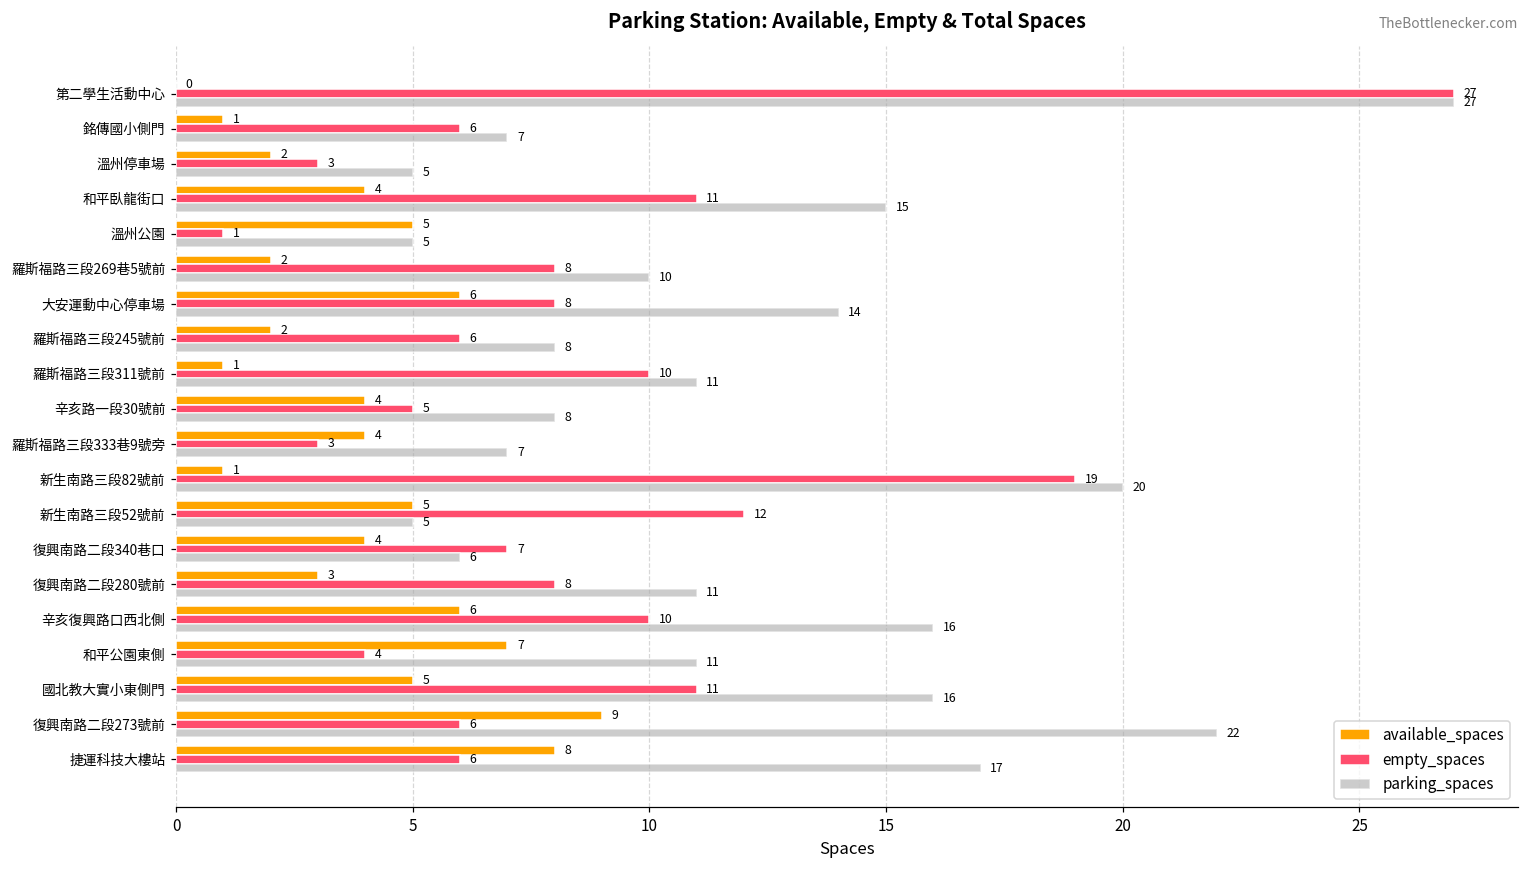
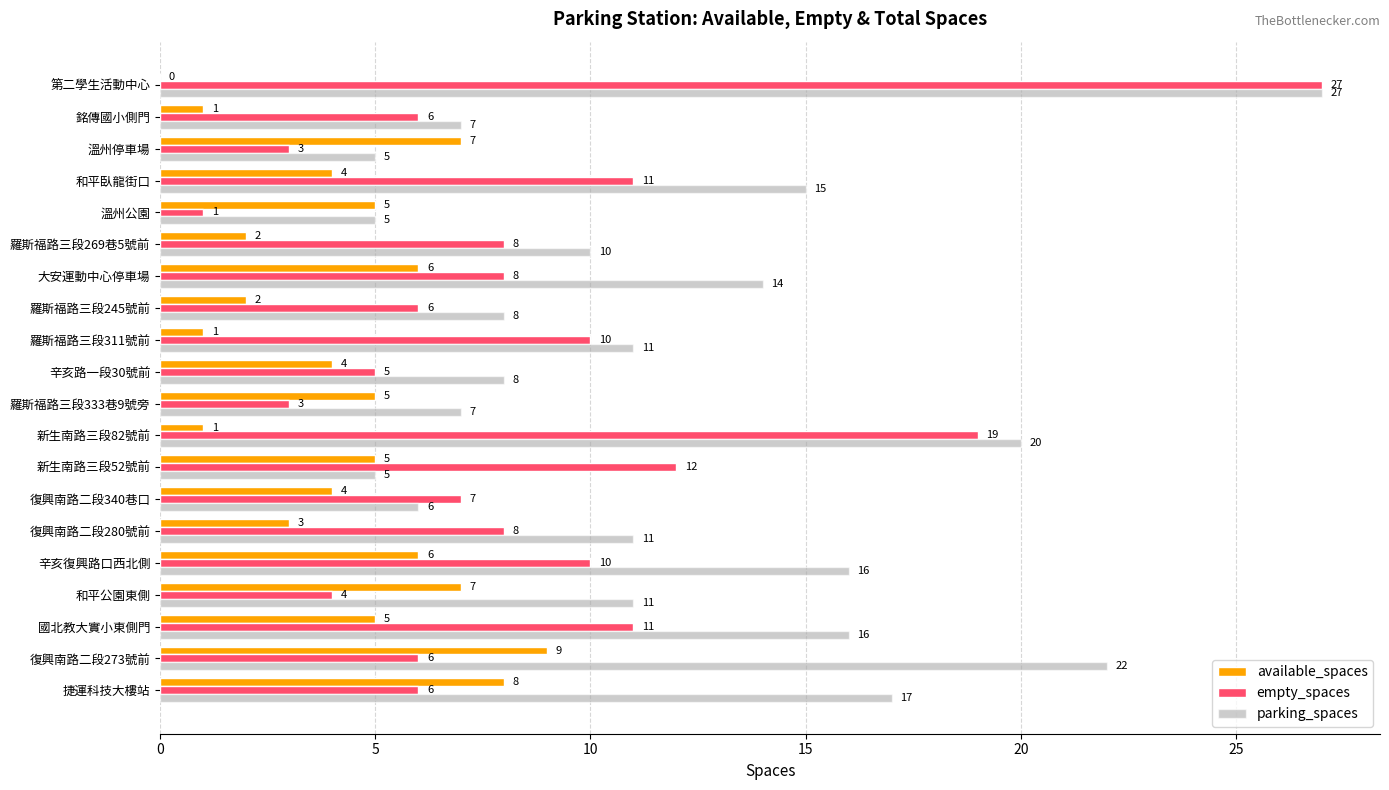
available_spaces, 溫州停車場: 2 -> 7
available_spaces, 羅斯福路三段333巷9號旁: 4 -> 5
